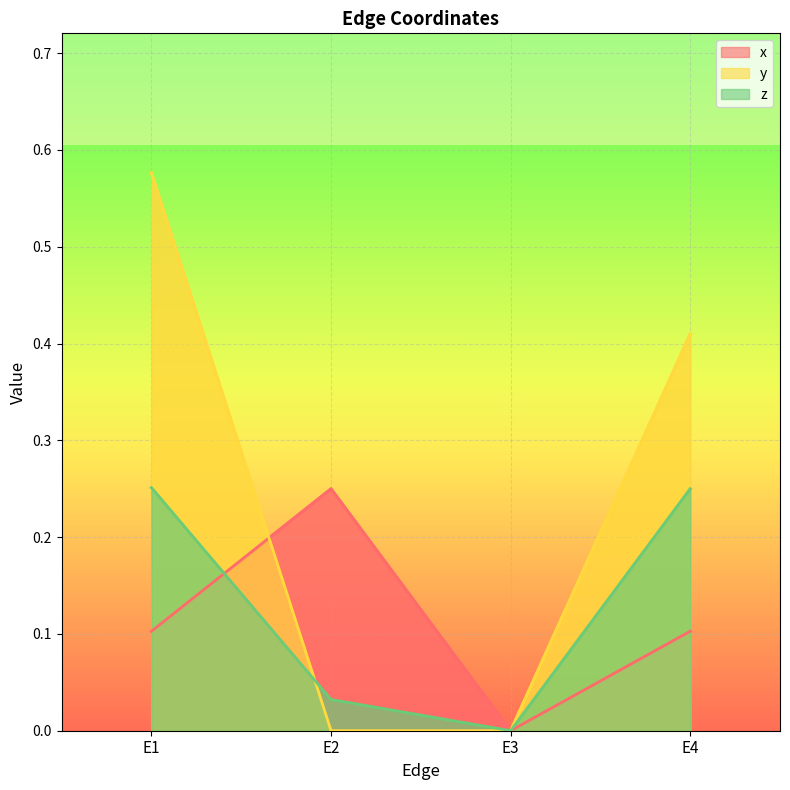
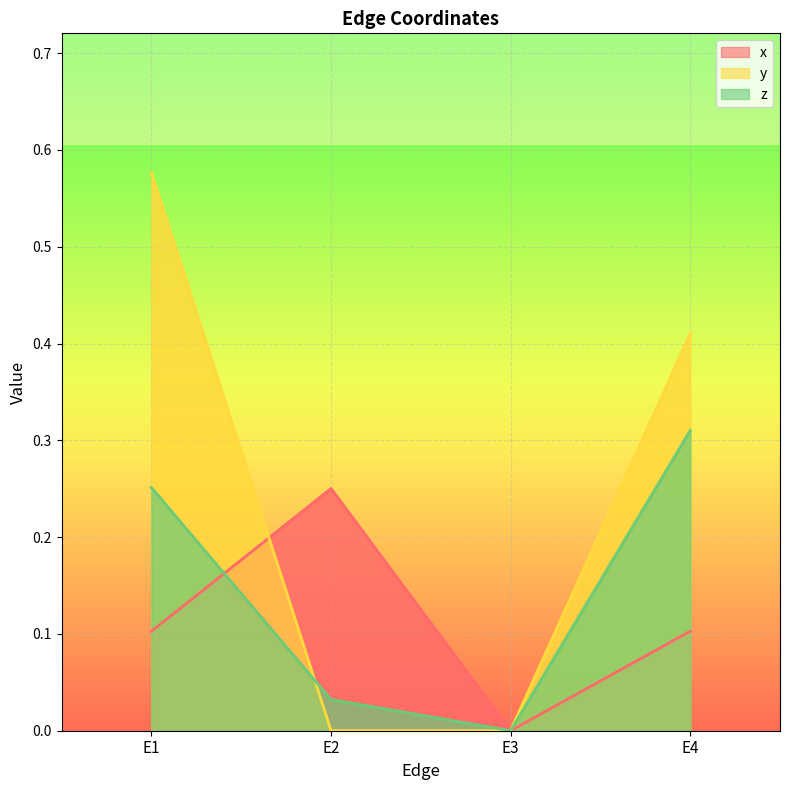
z, E4: 0.25 -> 0.31
